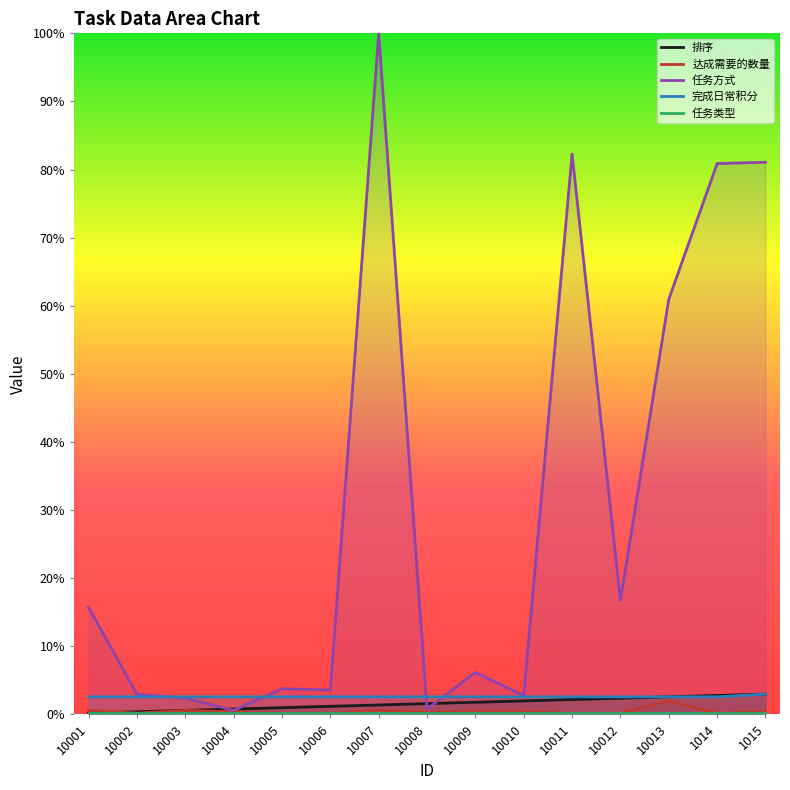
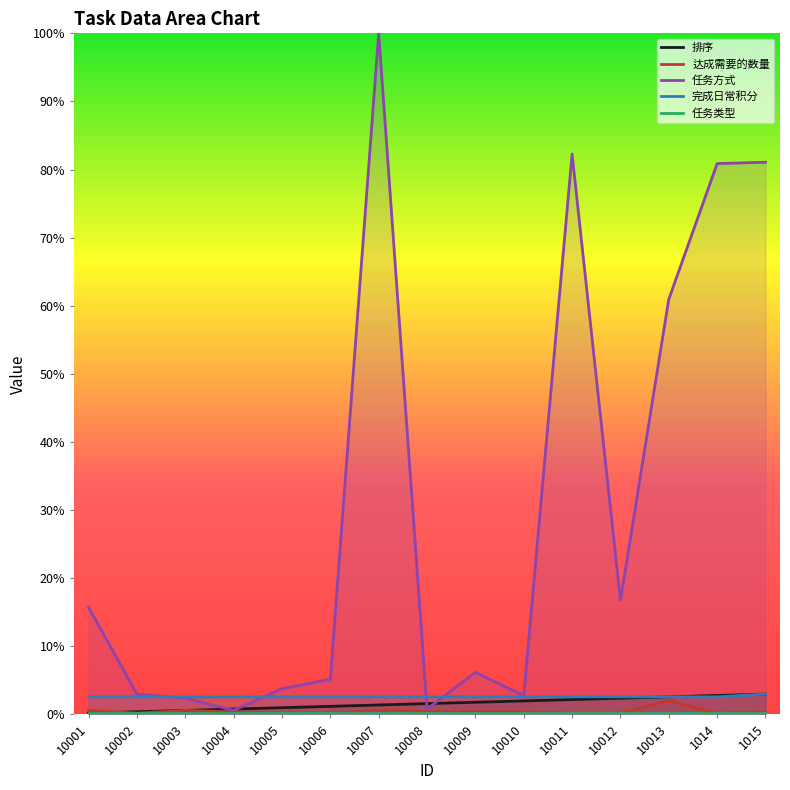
任务方式, 10006: 4% -> 5%
